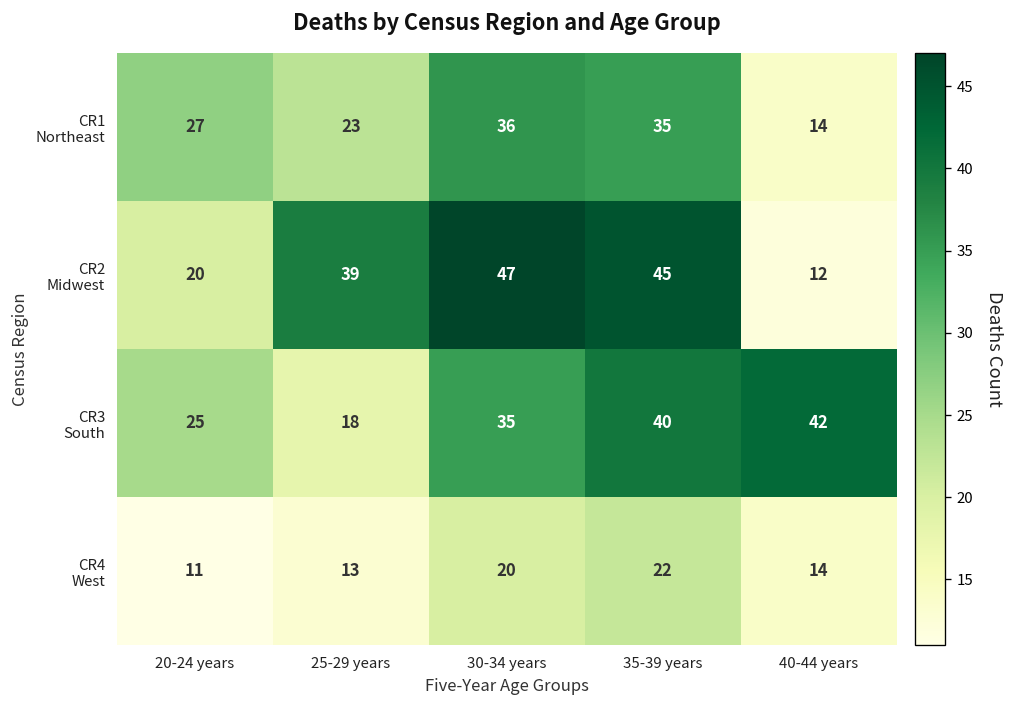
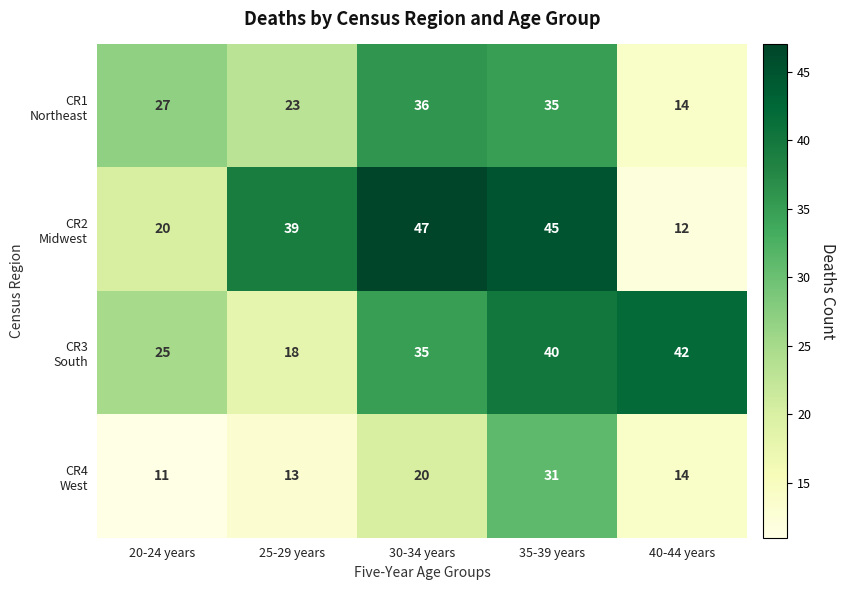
CR4 West, 35-39 years: 22 -> 31
